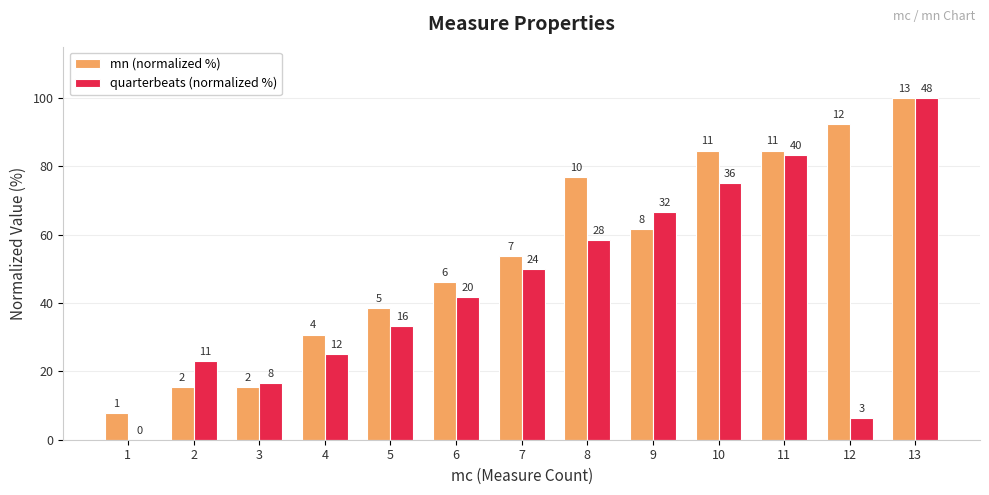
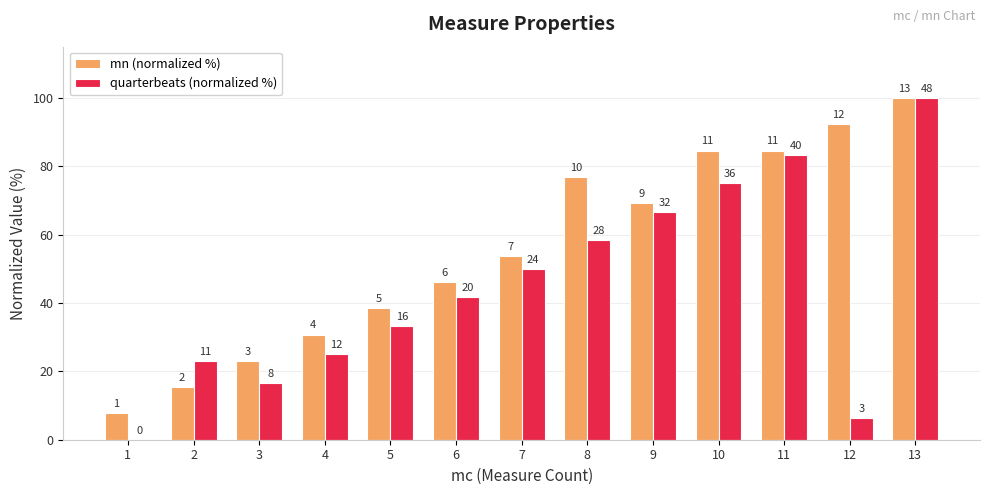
mn (normalized %), 3: 2 -> 3
mn (normalized %), 9: 8 -> 9
